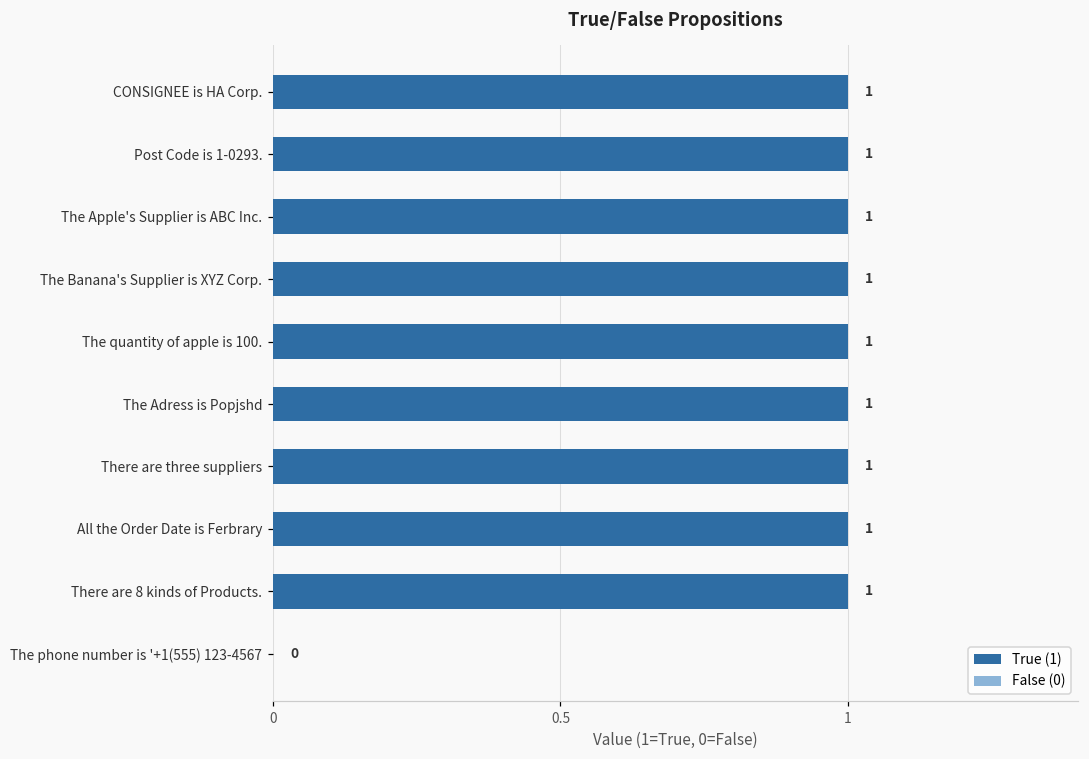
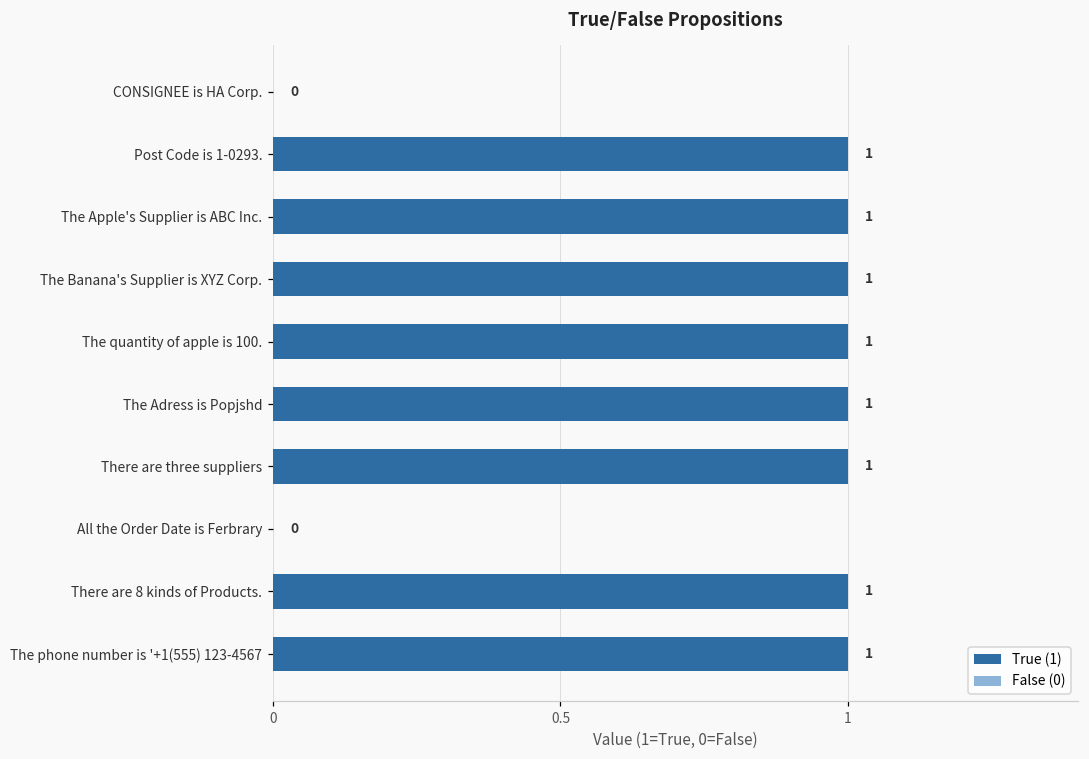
CONSIGNEE is HA Corp.: 1 -> 0
All the Order Date is Ferbrary: 1 -> 0
The phone number is '+1(555) 123-4567: 0 -> 1
